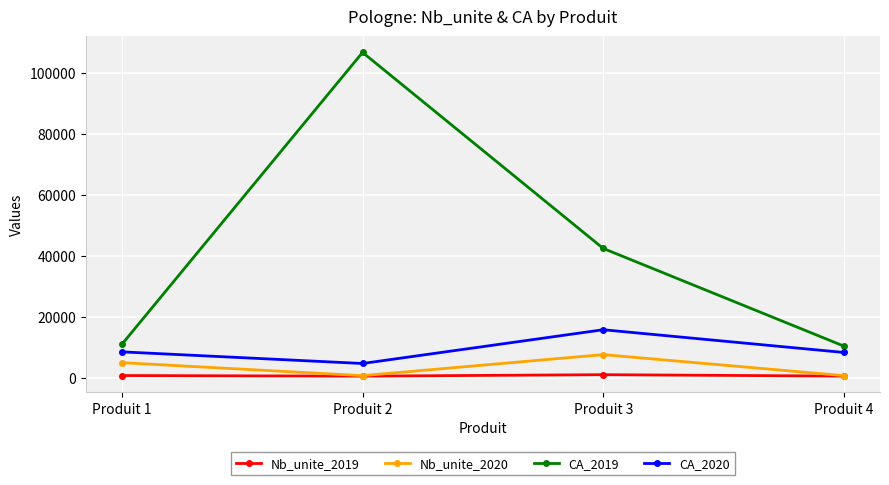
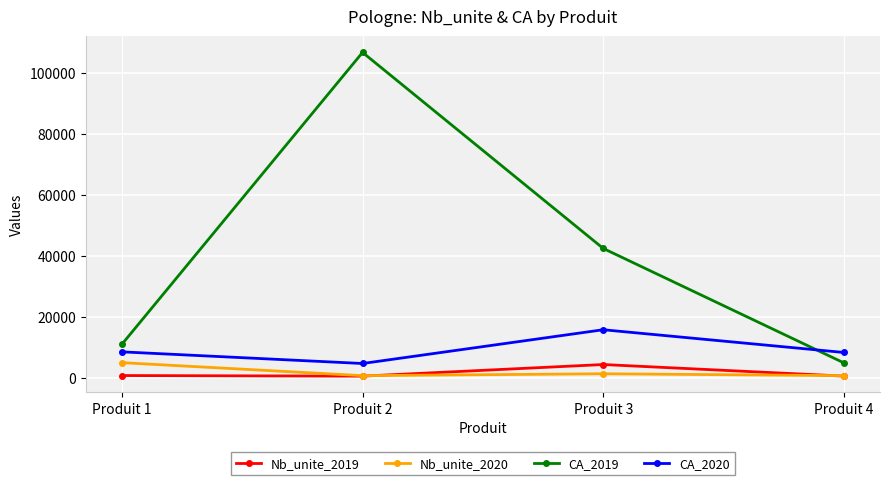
Nb_unite_2019, Produit 3: 1000 -> 4000
Nb_unite_2020, Produit 3: 8000 -> 1000
CA_2019, Produit 4: 10000 -> 5000
